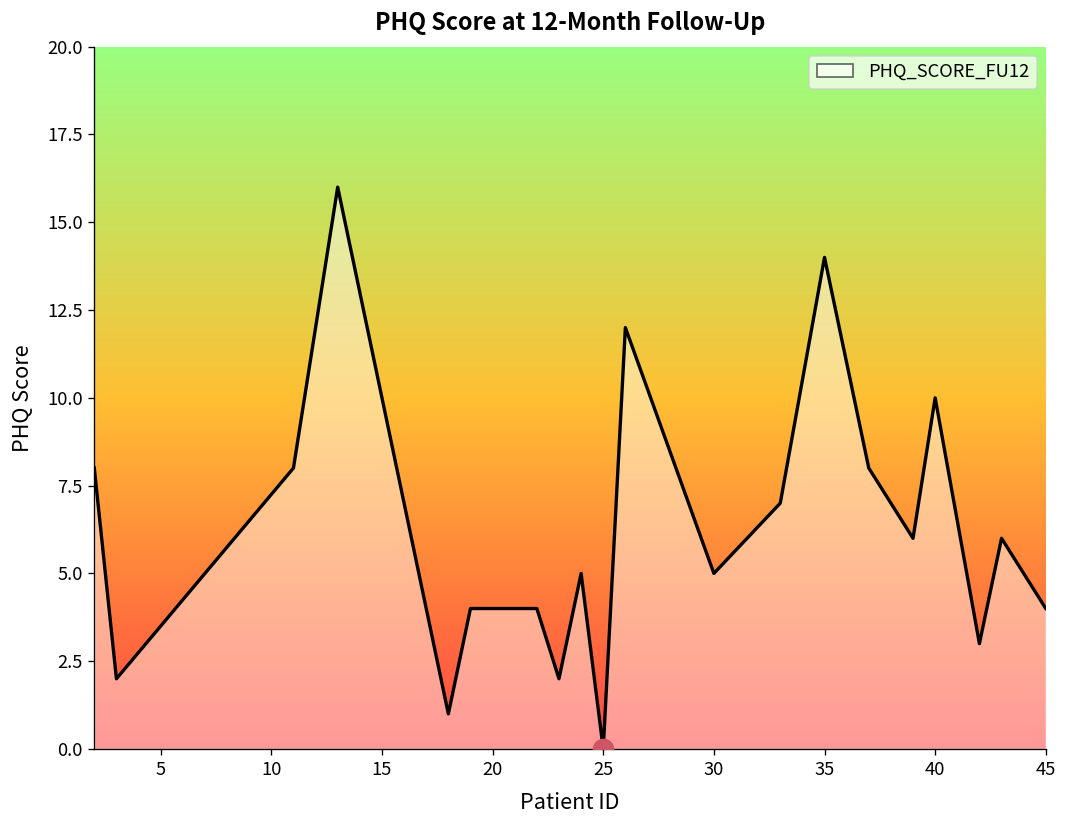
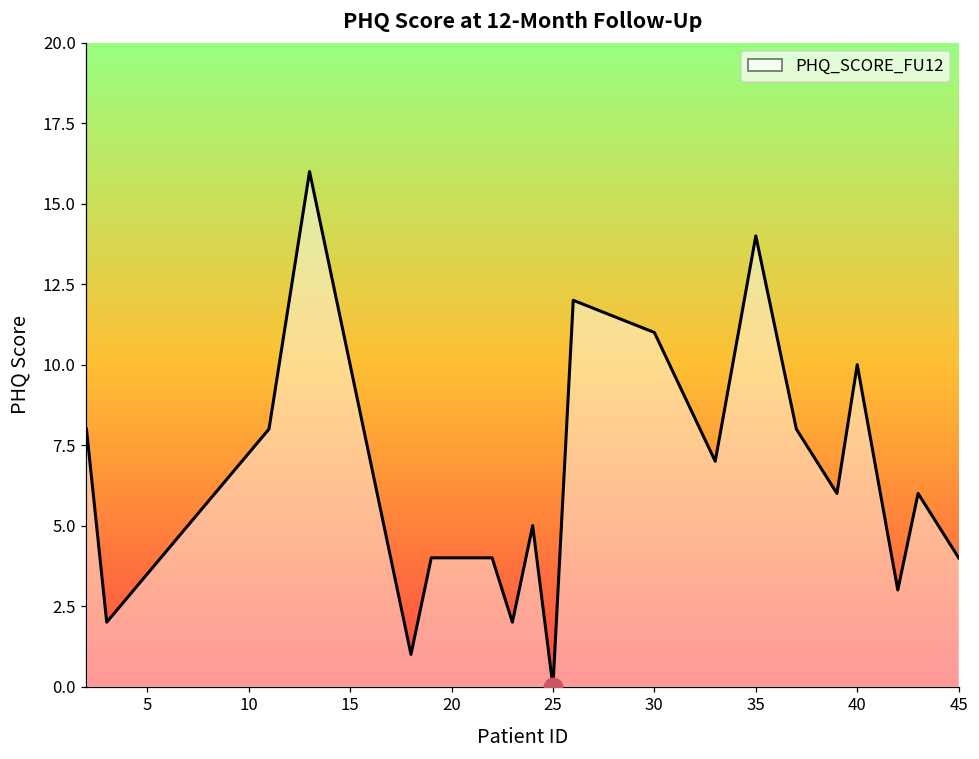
PHQ_SCORE_FU12, 30: 5 -> 11
